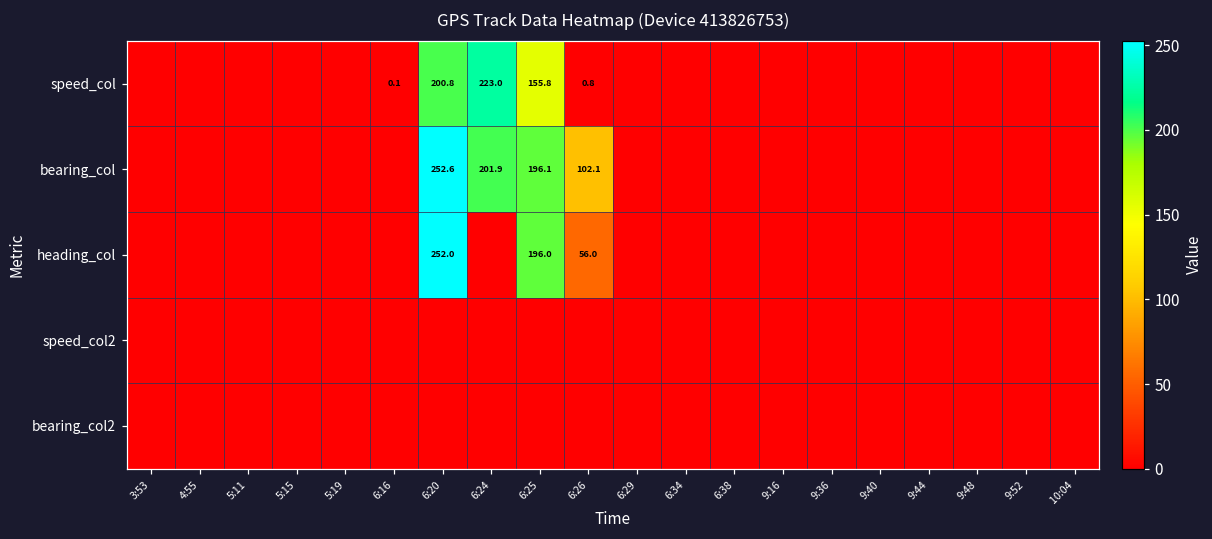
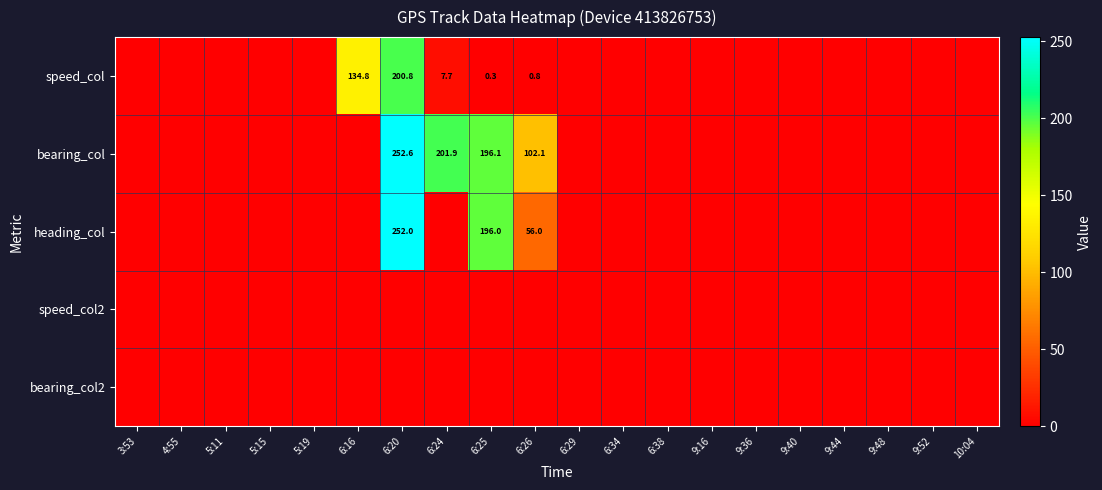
speed_col, 6:16: 0.1 -> 134.8
speed_col, 6:24: 223.0 -> 7.7
speed_col, 6:25: 155.8 -> 0.3
